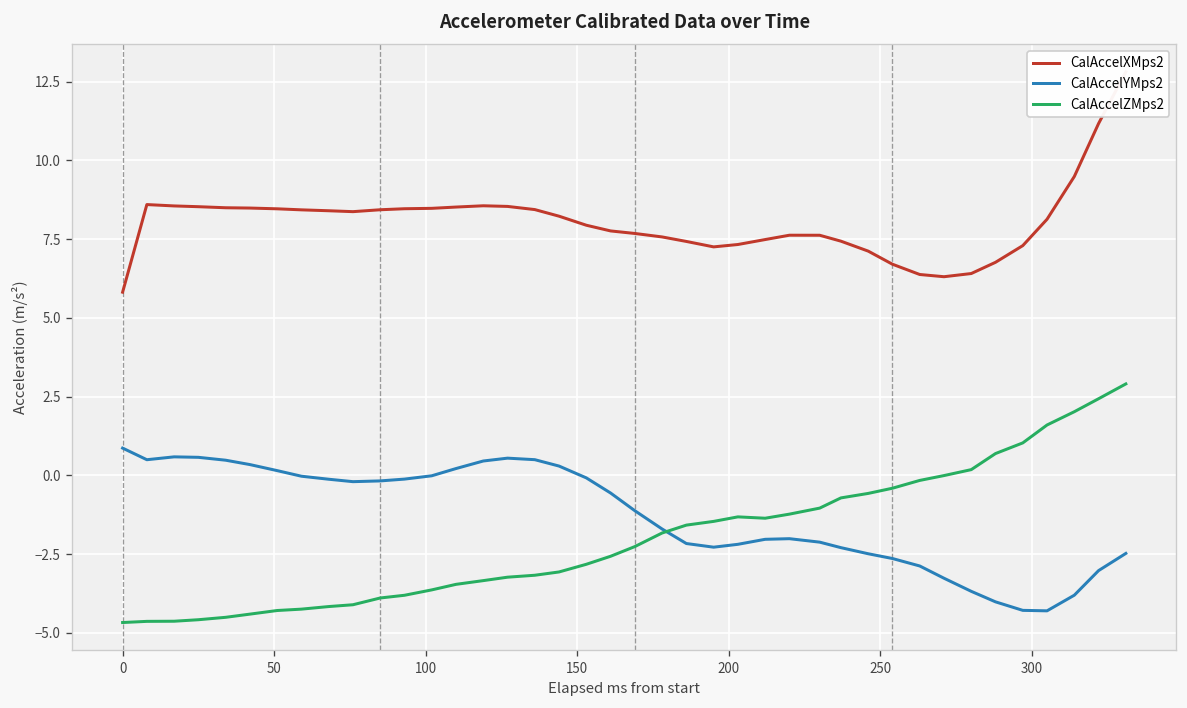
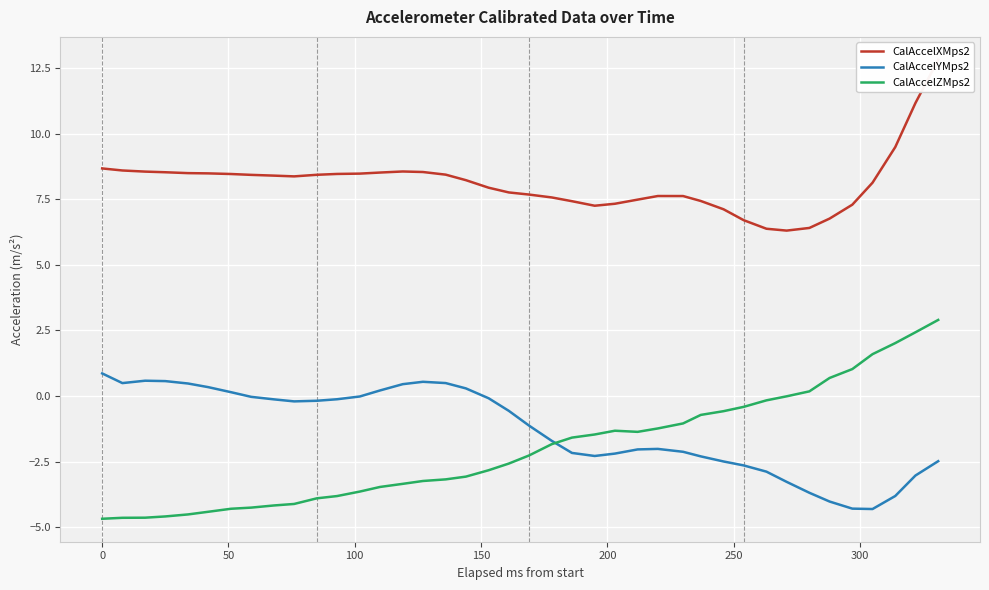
CalAccelXMps2, 0: 5.8 -> 8.7
